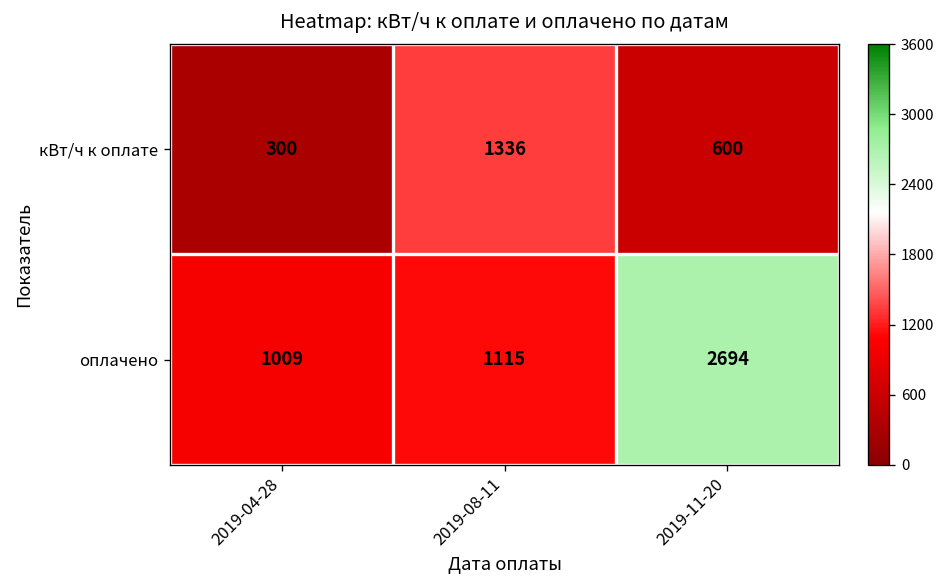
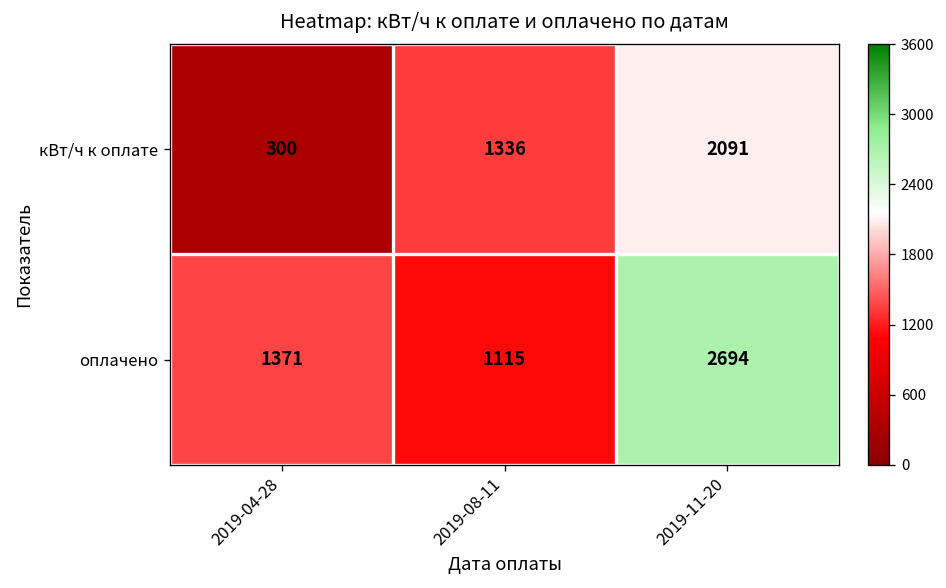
кВт/ч к оплате, 2019-11-20: 600 -> 2091
оплачено, 2019-04-28: 1009 -> 1371
